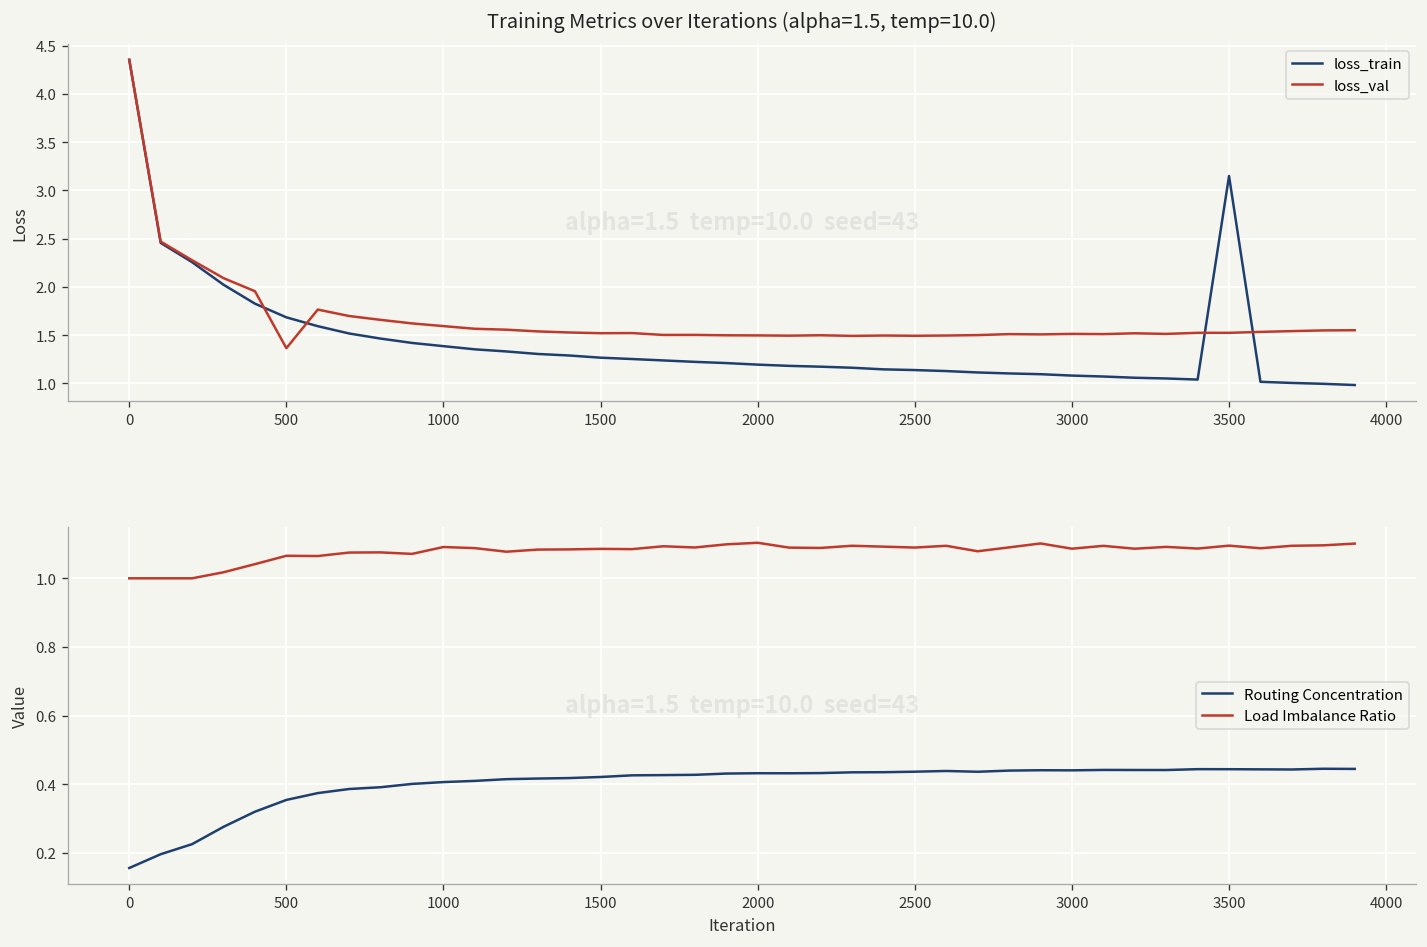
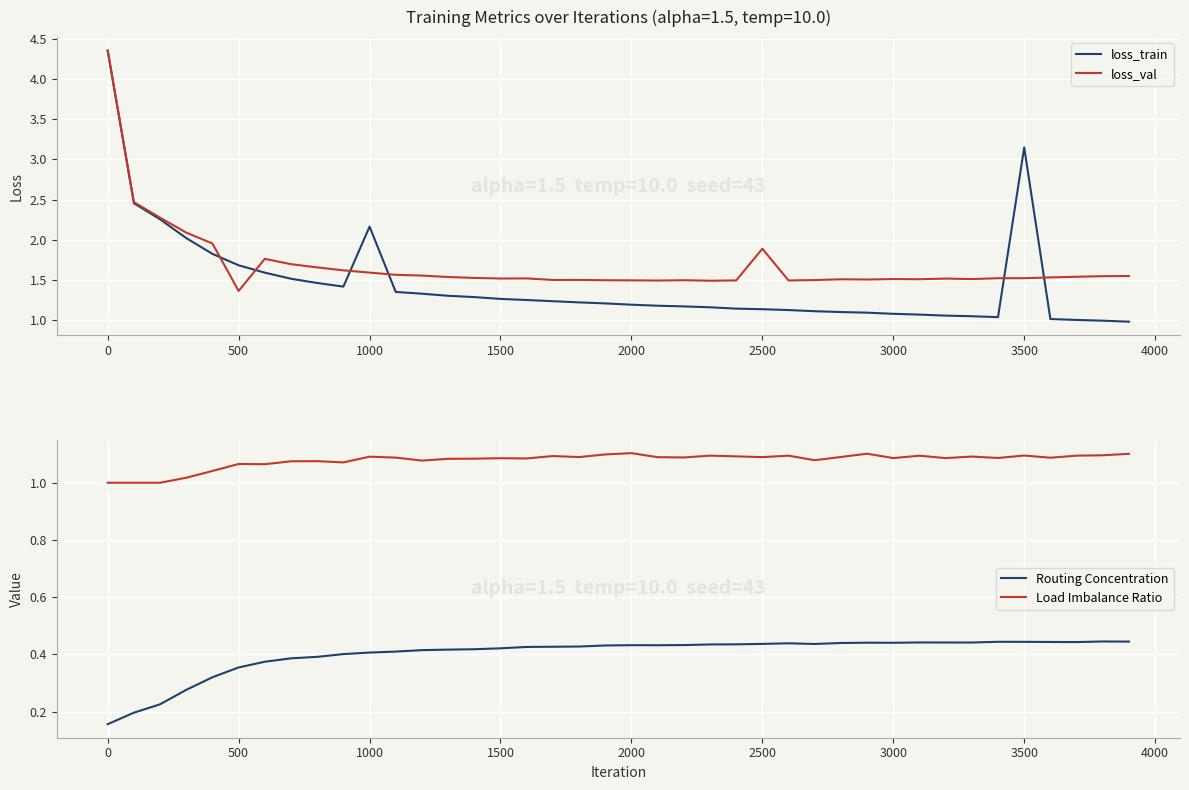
Training Metrics over Iterations (alpha=1.5, temp=10.0), loss_train, 1000: 1.4 -> 2.2
Training Metrics over Iterations (alpha=1.5, temp=10.0), loss_val, 2500: 1.5 -> 1.9
